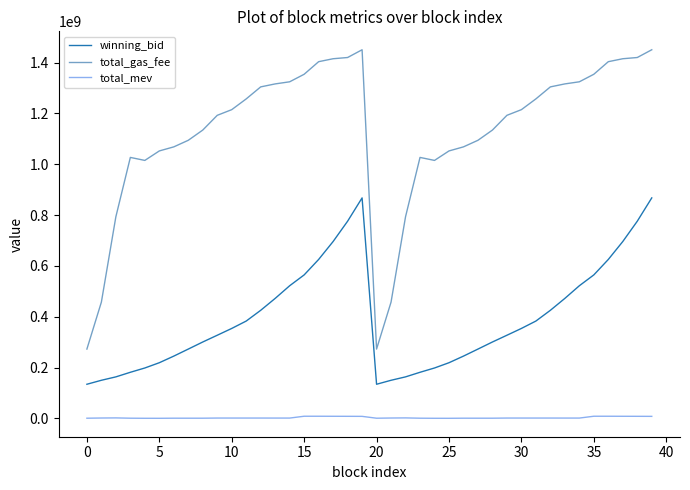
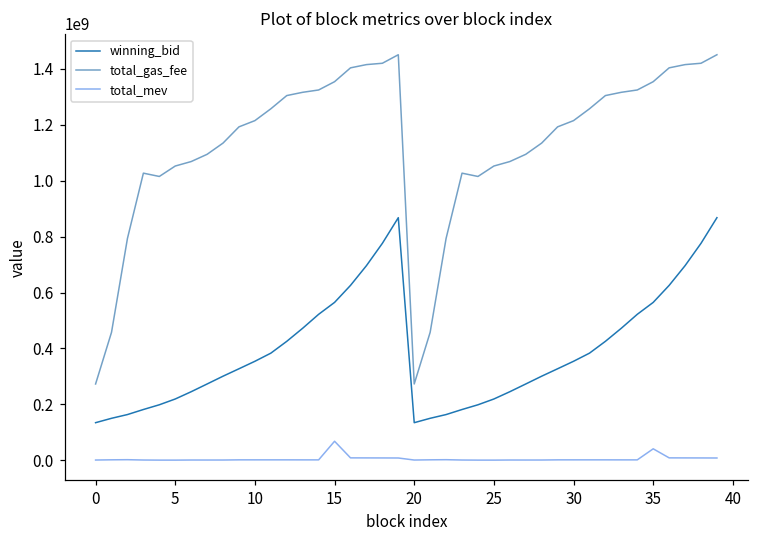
total_mev, 15: 10000000 -> 70000000
total_mev, 35: 10000000 -> 40000000
